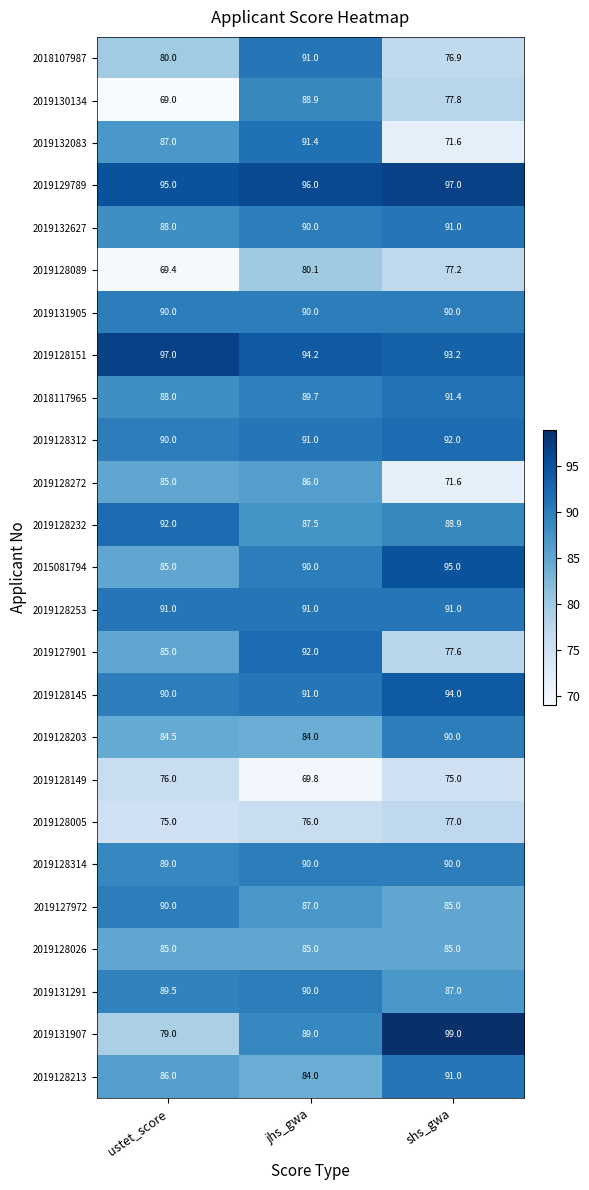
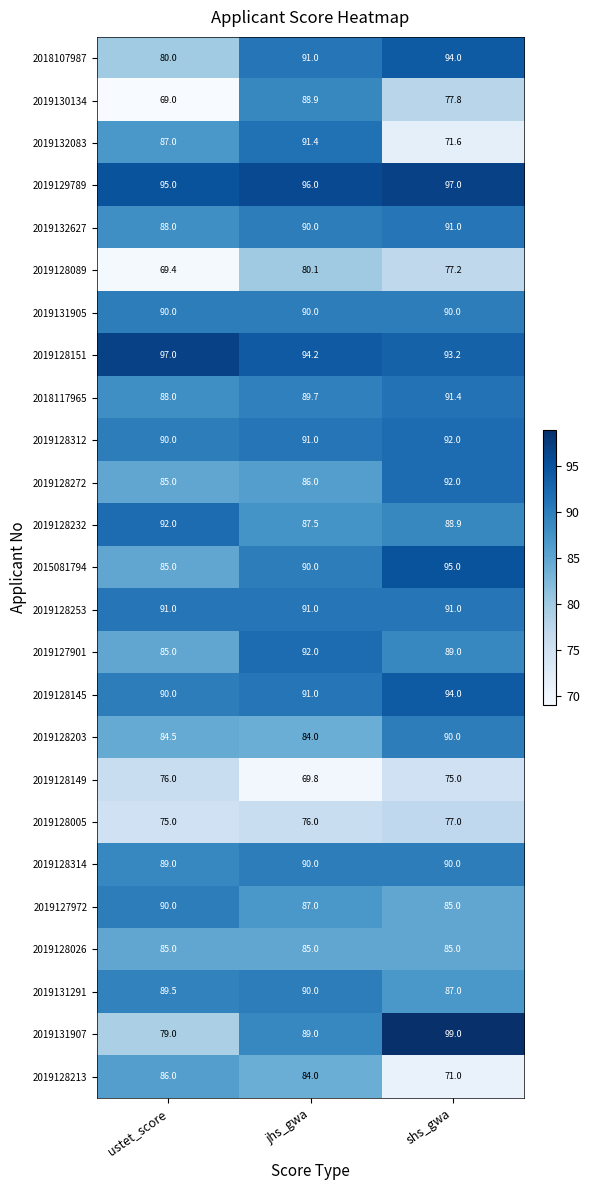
2018107987, shs_gwa: 76.9 -> 94.0
2019128272, shs_gwa: 71.6 -> 92.0
2019127901, shs_gwa: 77.6 -> 89.0
2019128213, shs_gwa: 91.0 -> 71.0
